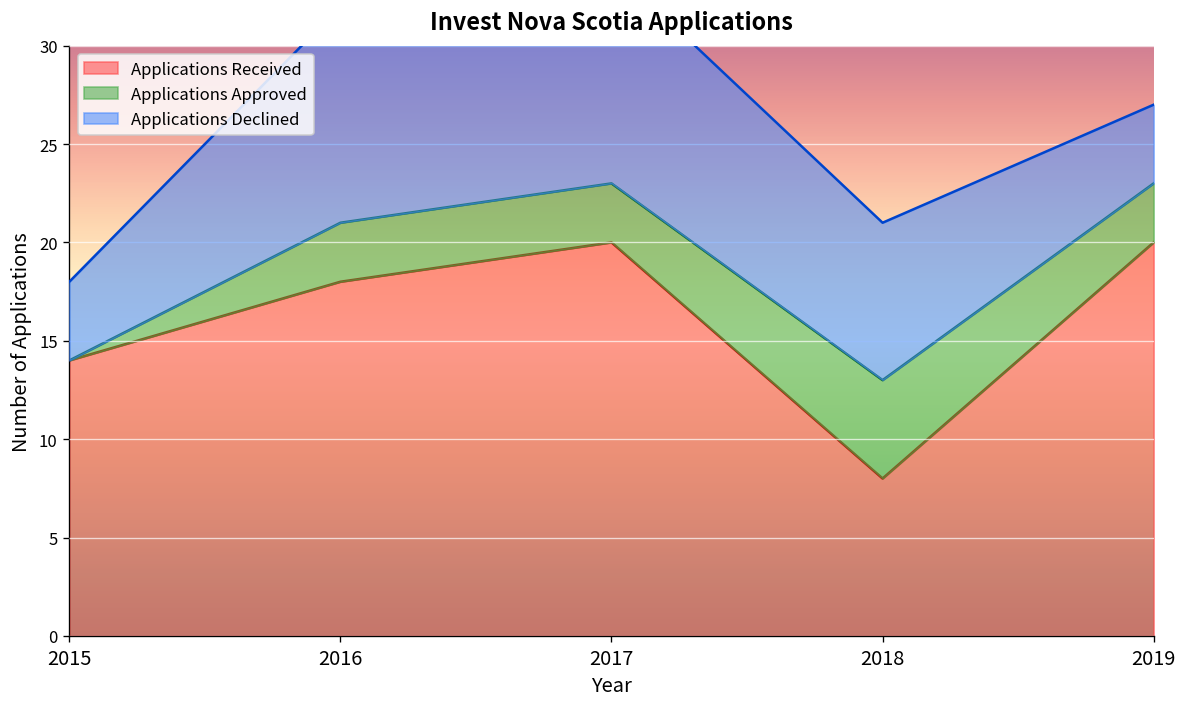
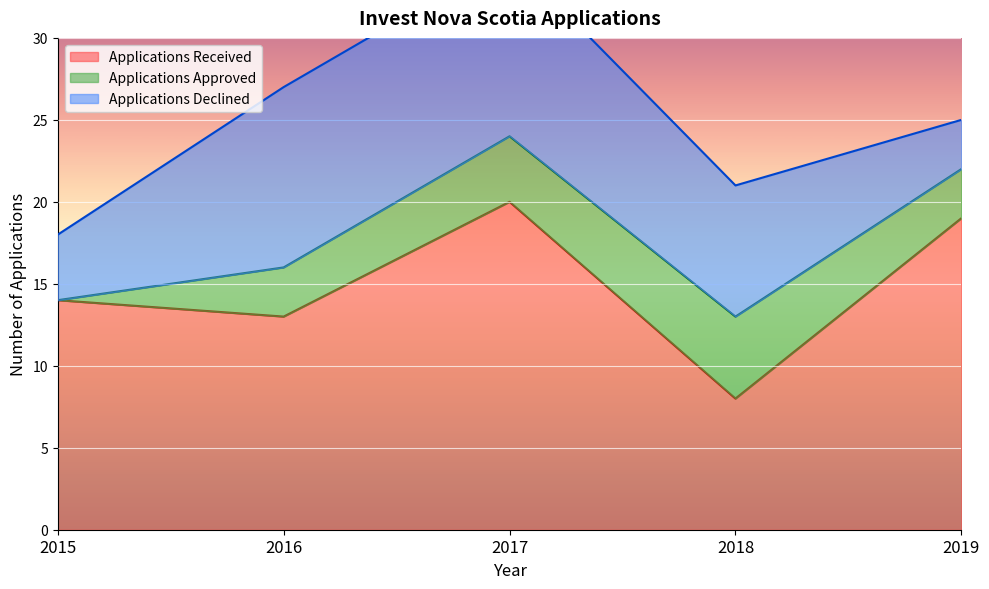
Applications Received, 2016: 18 -> 13
Applications Approved, 2017: 3 -> 4
Applications Received, 2019: 20 -> 19
Applications Declined, 2019: 4 -> 3
